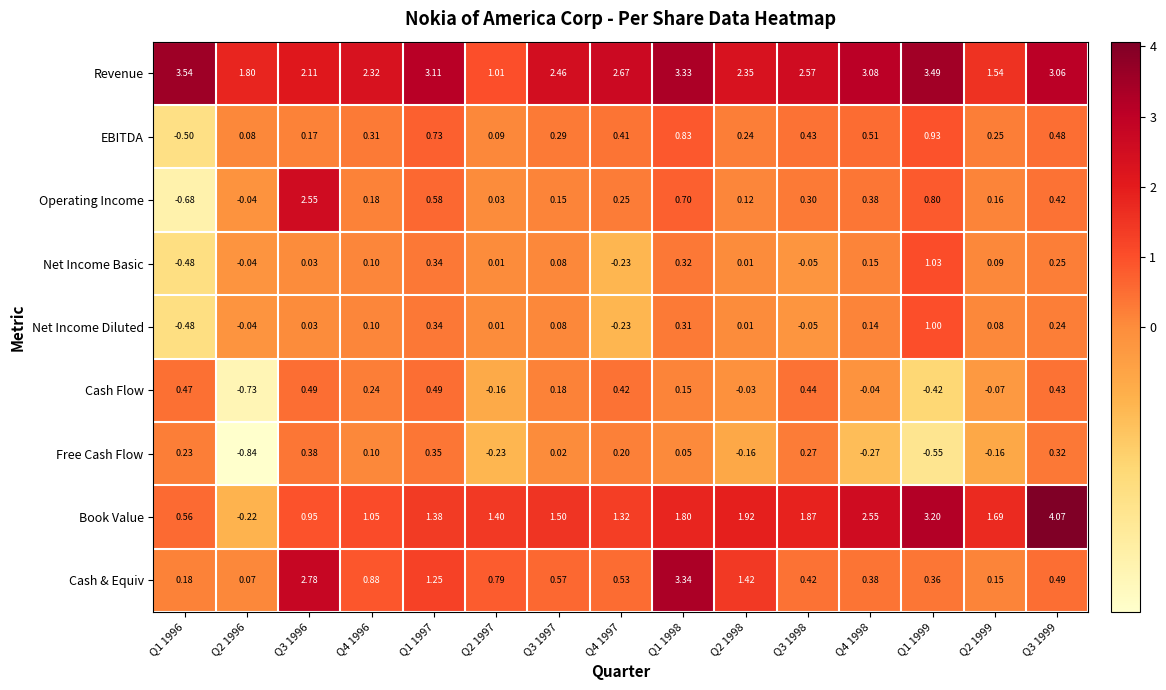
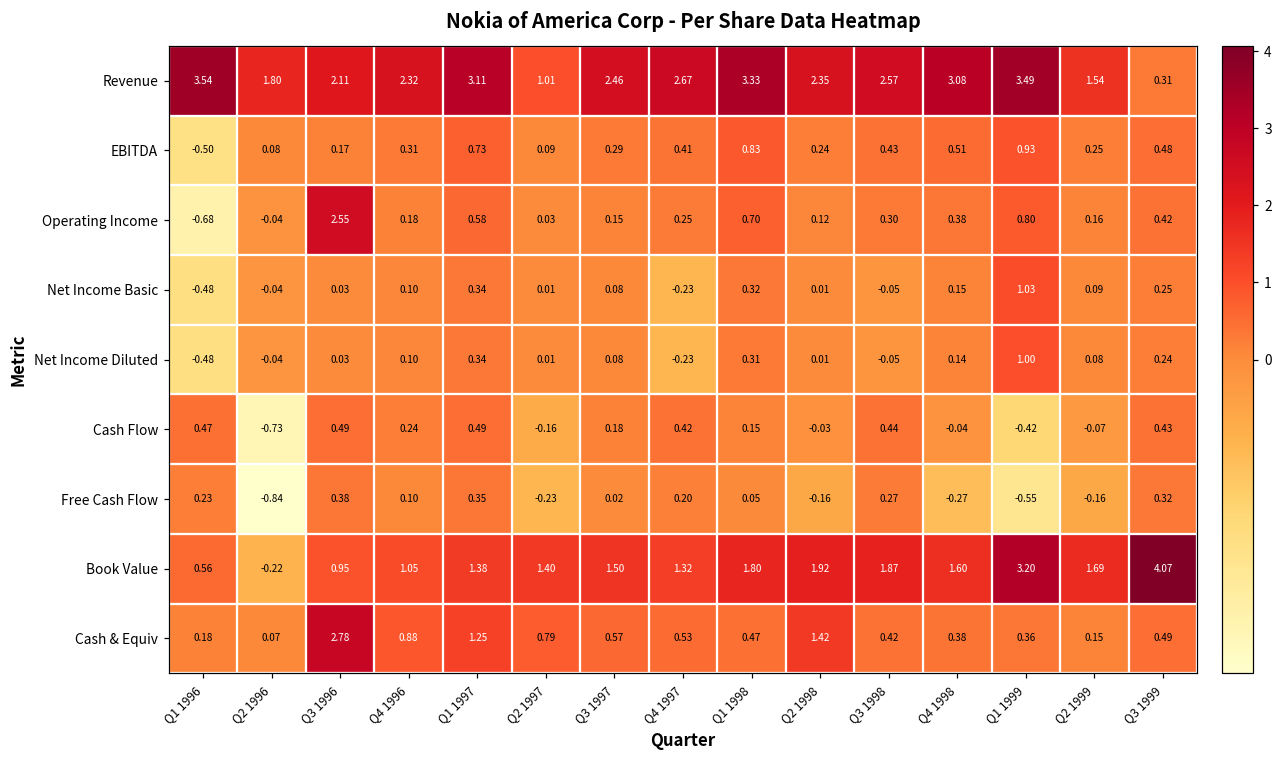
Revenue, Q3 1999: 3.06 -> 0.31
Book Value, Q4 1998: 2.55 -> 1.60
Cash & Equiv, Q1 1998: 3.34 -> 0.47
